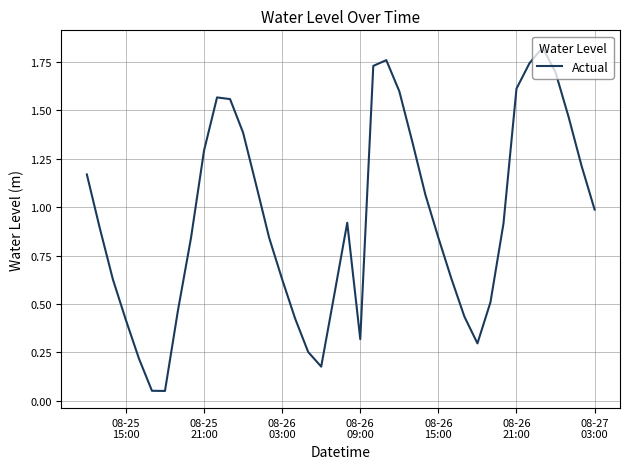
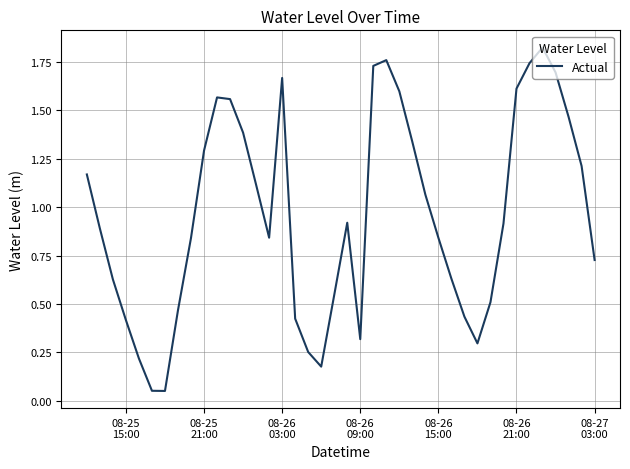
08-26 03:00: 0.63 -> 1.67
08-27 03:00: 0.99 -> 0.73
